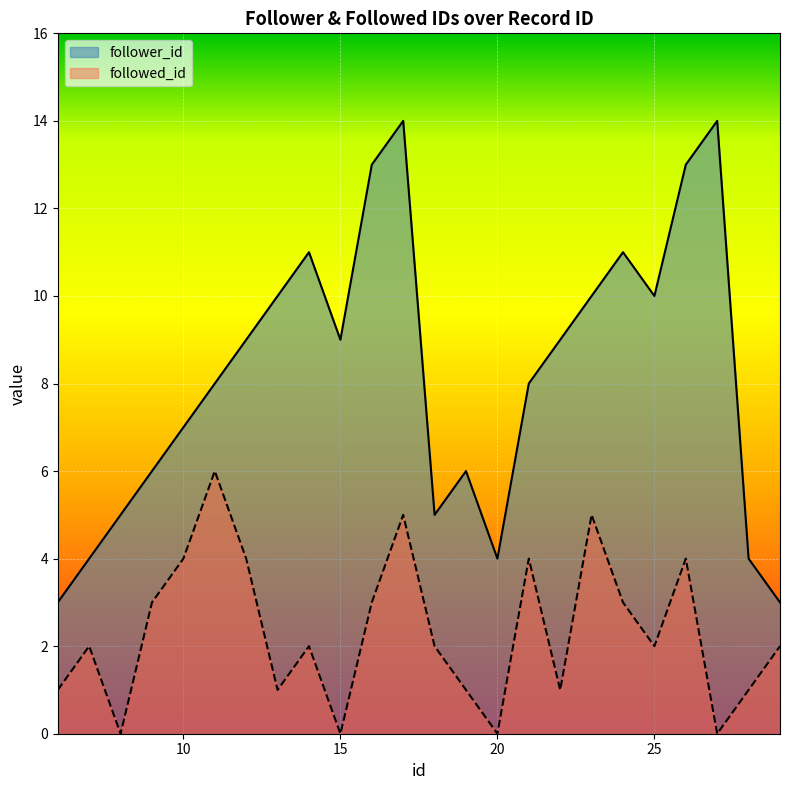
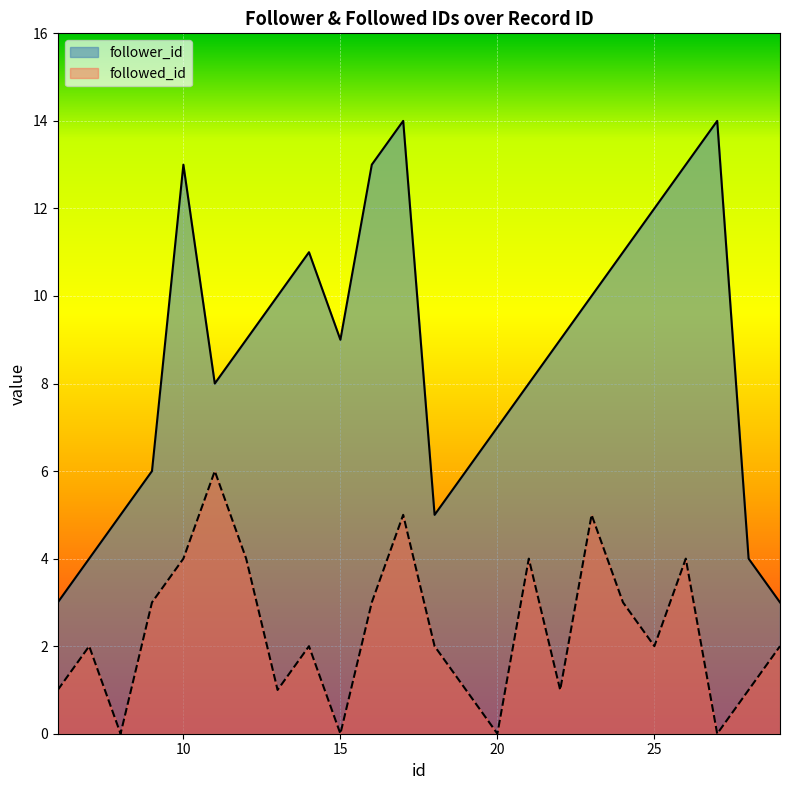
follower_id, 10: 7 -> 13
follower_id, 20: 4 -> 7
follower_id, 25: 10 -> 12
